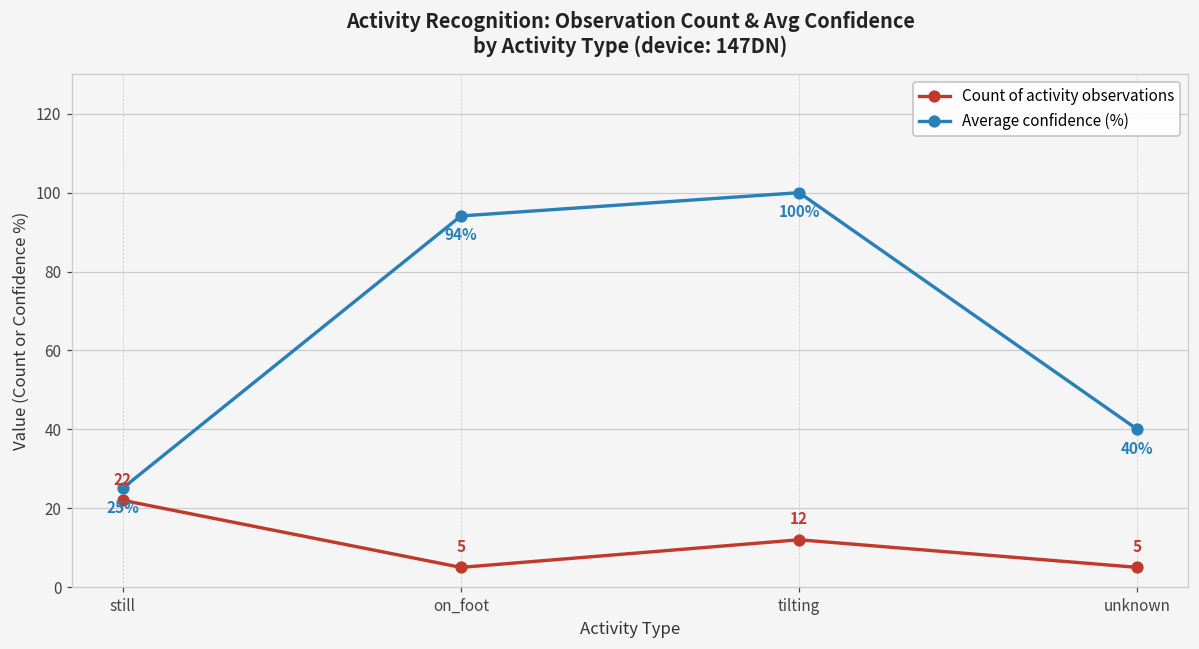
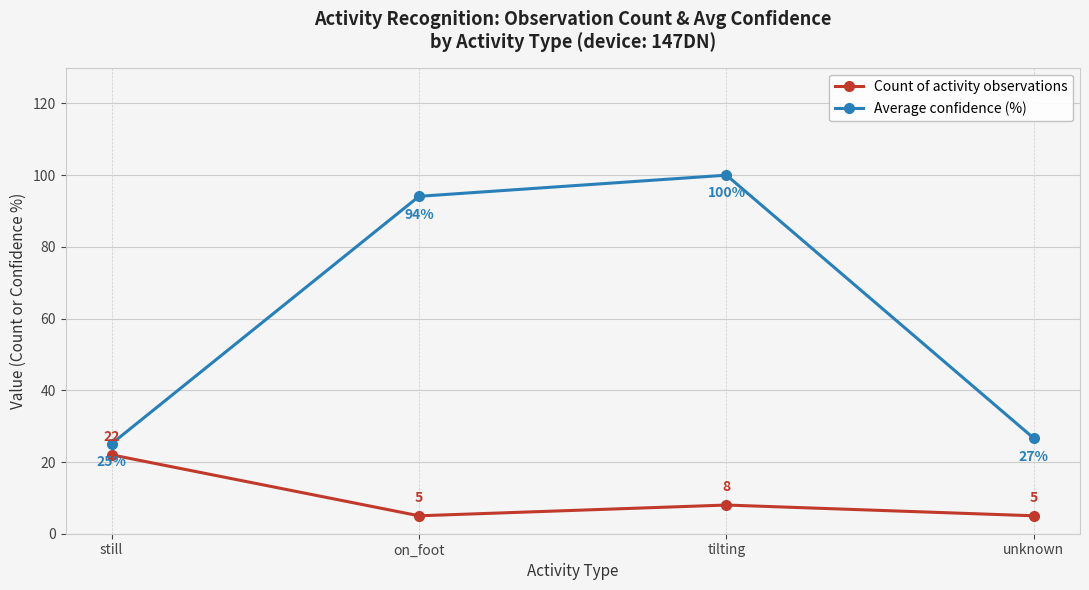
Count of activity observations, tilting: 12 -> 8
Average confidence (%), unknown: 40% -> 27%
